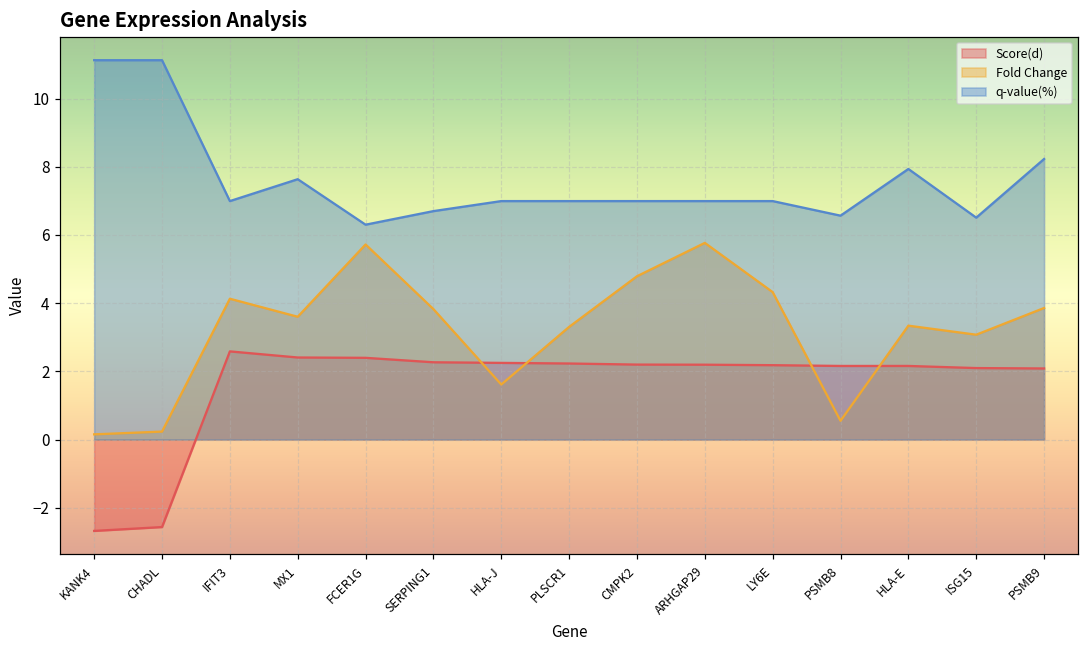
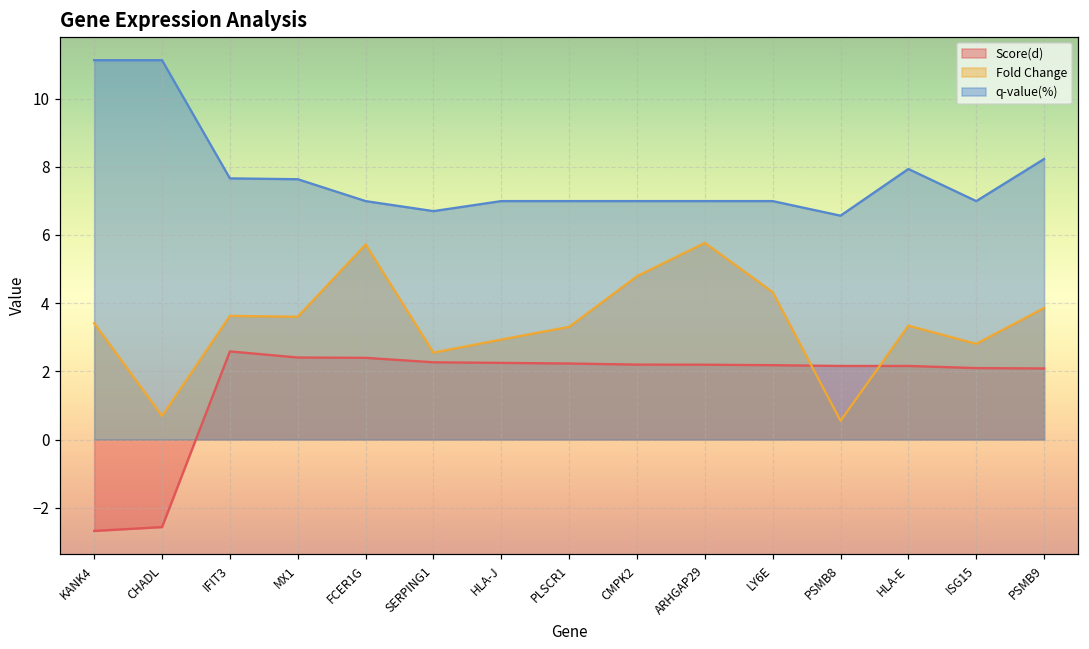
Fold Change, KANK4: 0.2 -> 3.4
Fold Change, CHADL: 0.2 -> 0.7
Fold Change, IFIT3: 4.1 -> 3.6
q-value(%), IFIT3: 7.0 -> 7.7
q-value(%), FCER1G: 6.3 -> 7.0
Fold Change, SERPING1: 3.8 -> 2.5
Fold Change, HLA-J: 1.6 -> 2.9
Fold Change, ISG15: 3.1 -> 2.8
q-value(%), ISG15: 6.5 -> 7.0
